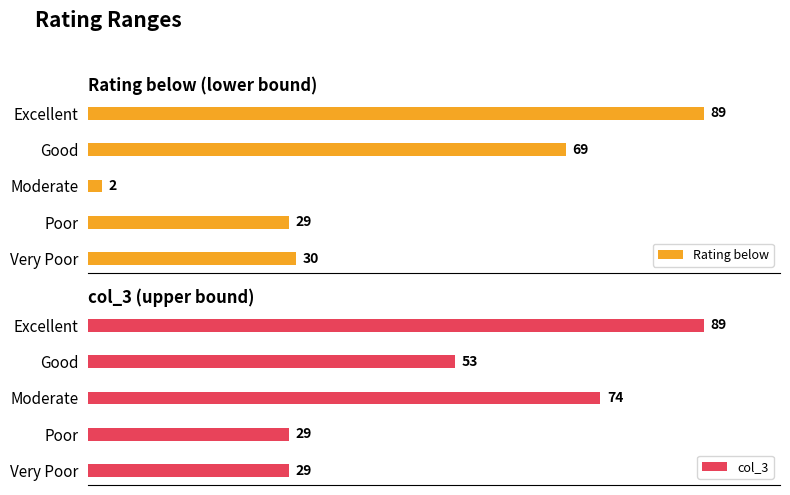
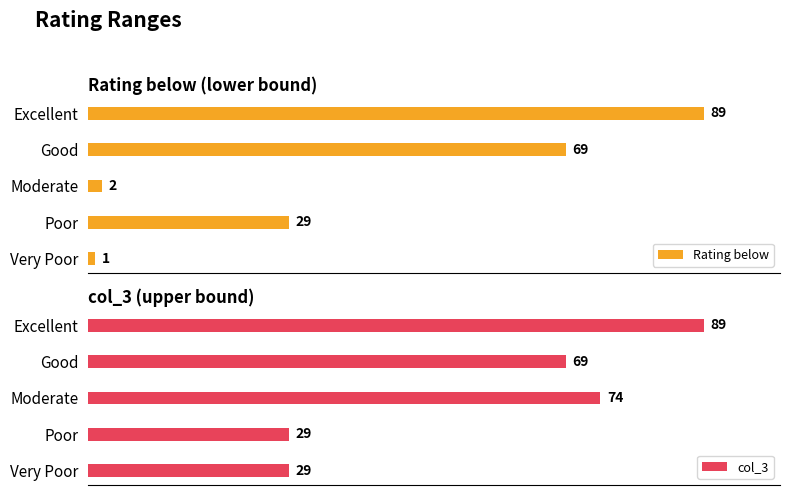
Rating below (lower bound), Very Poor: 30 -> 1
col_3 (upper bound), Good: 53 -> 69
